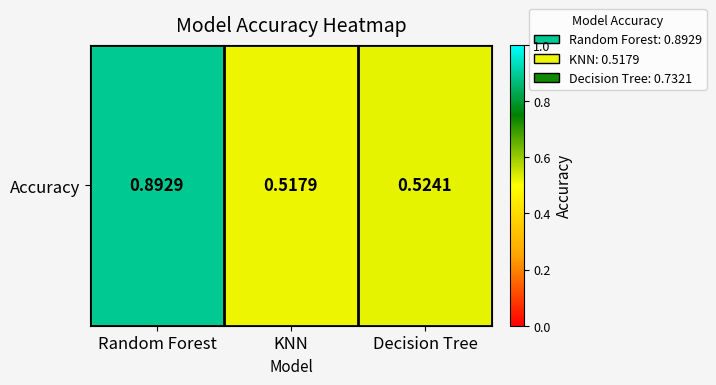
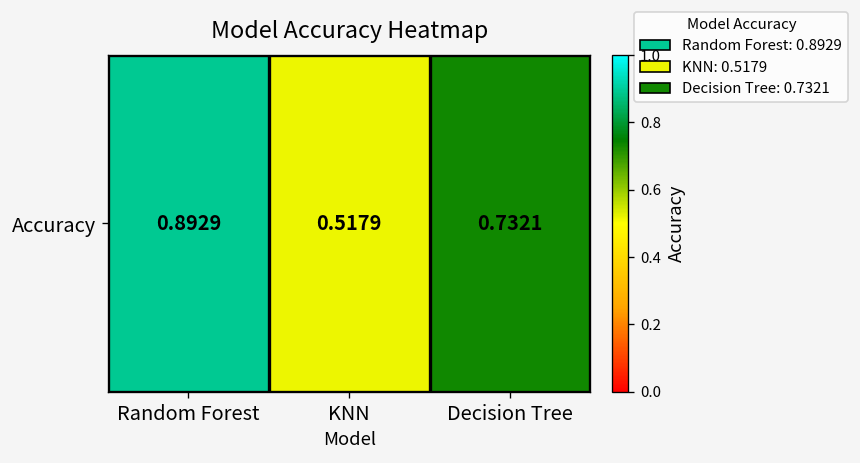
Accuracy, Decision Tree: 0.5241 -> 0.7321
